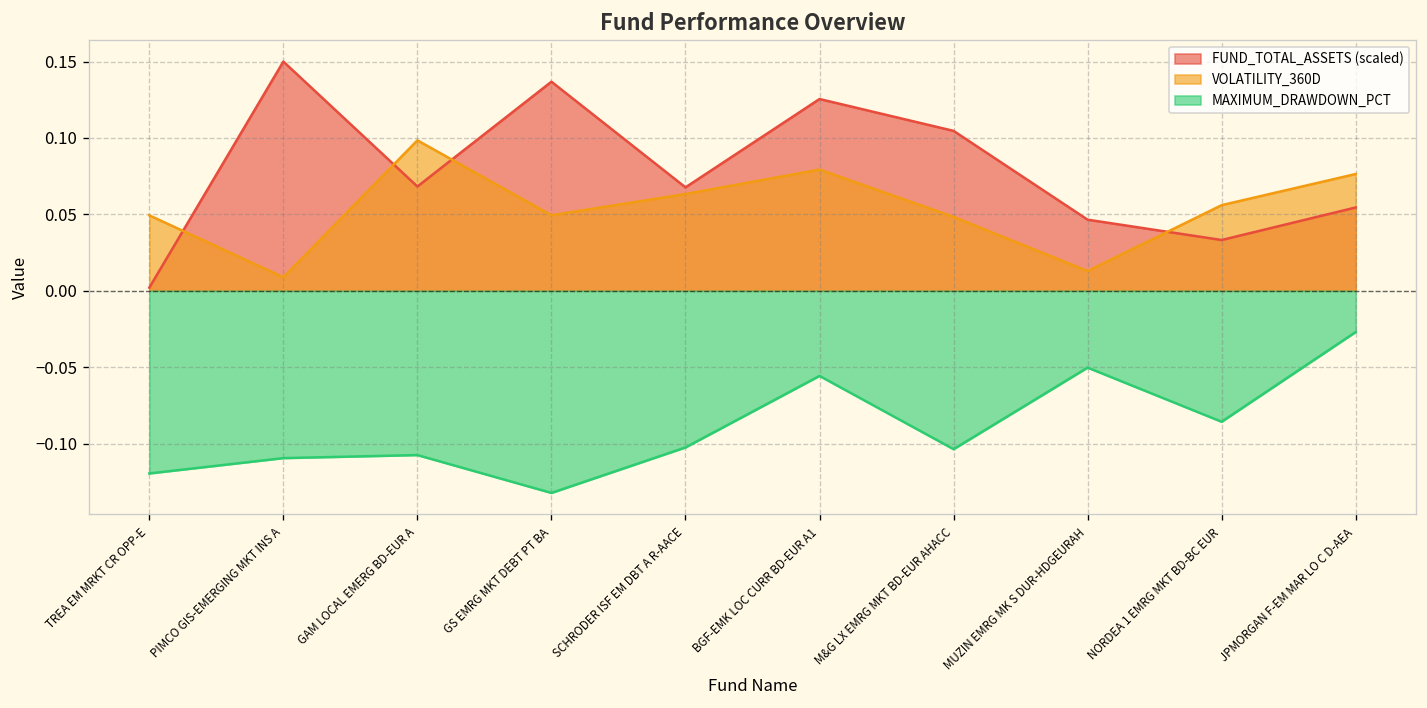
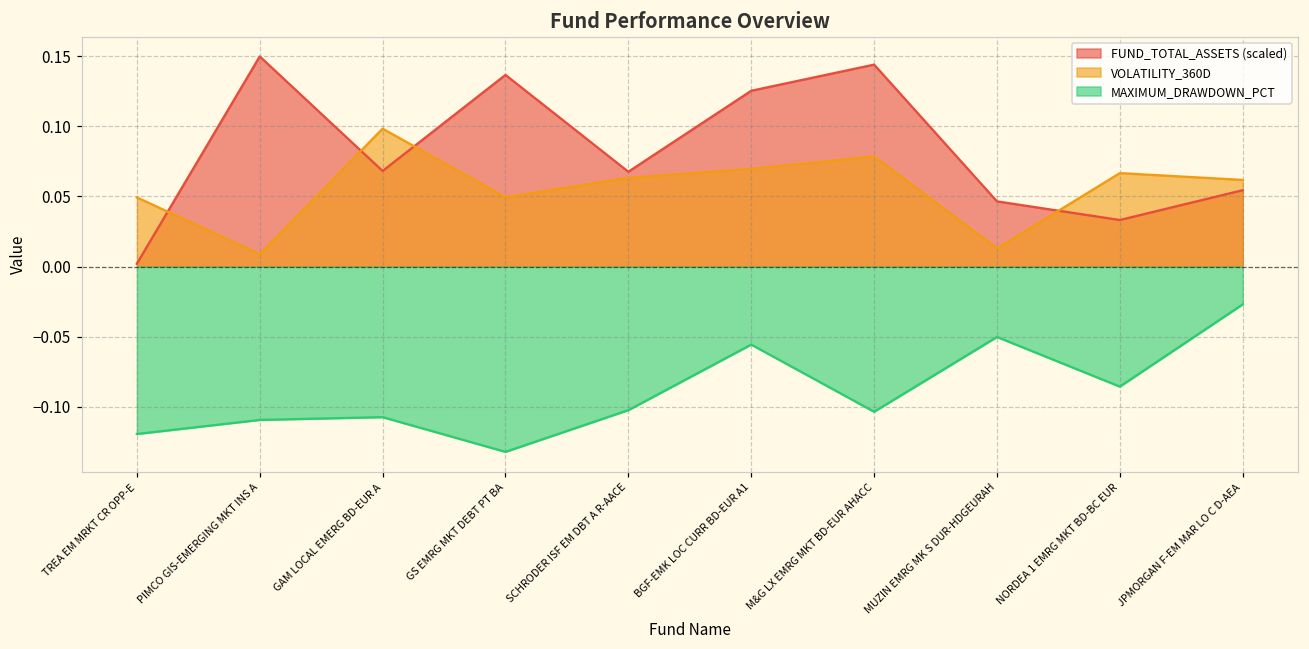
VOLATILITY_360D, BGF-EMK LOC CURR BD-EUR A1: 0.079 -> 0.070
FUND_TOTAL_ASSETS (scaled), M&G LX EMRG MKT BD-EUR AHACC: 0.105 -> 0.144
VOLATILITY_360D, M&G LX EMRG MKT BD-EUR AHACC: 0.048 -> 0.079
VOLATILITY_360D, NORDEA 1 EMRG MKT BD-BC EUR: 0.056 -> 0.067
VOLATILITY_360D, JPMORGAN F-EM MAR LO C D-AEA: 0.076 -> 0.062
